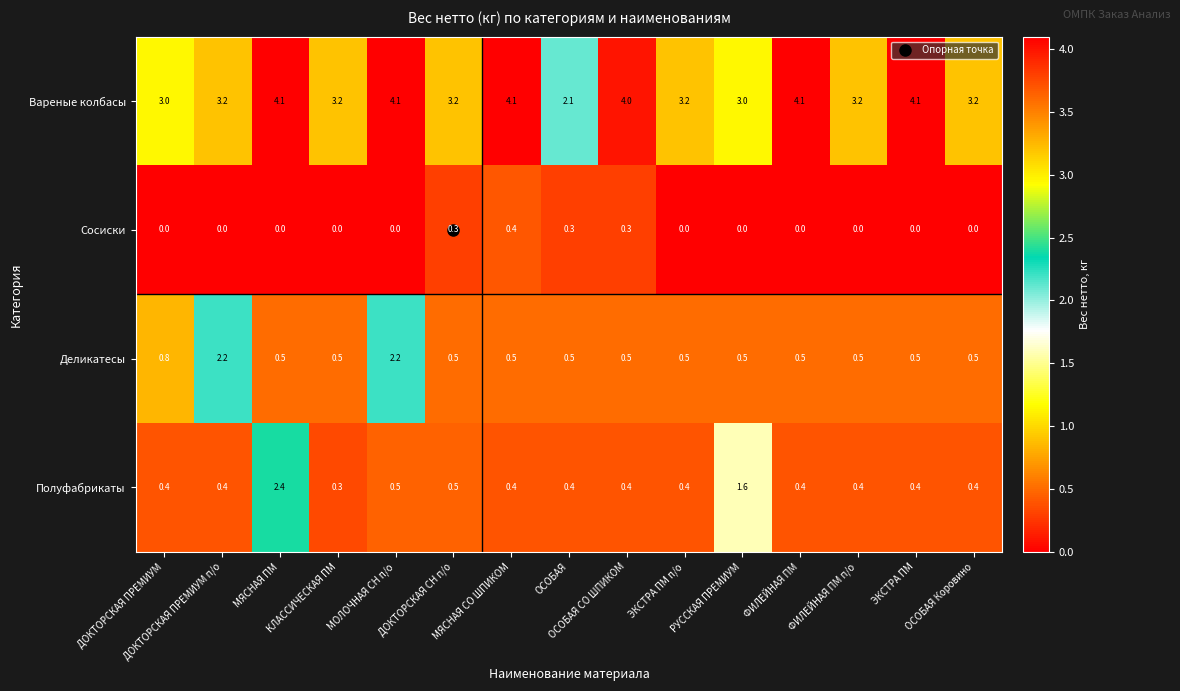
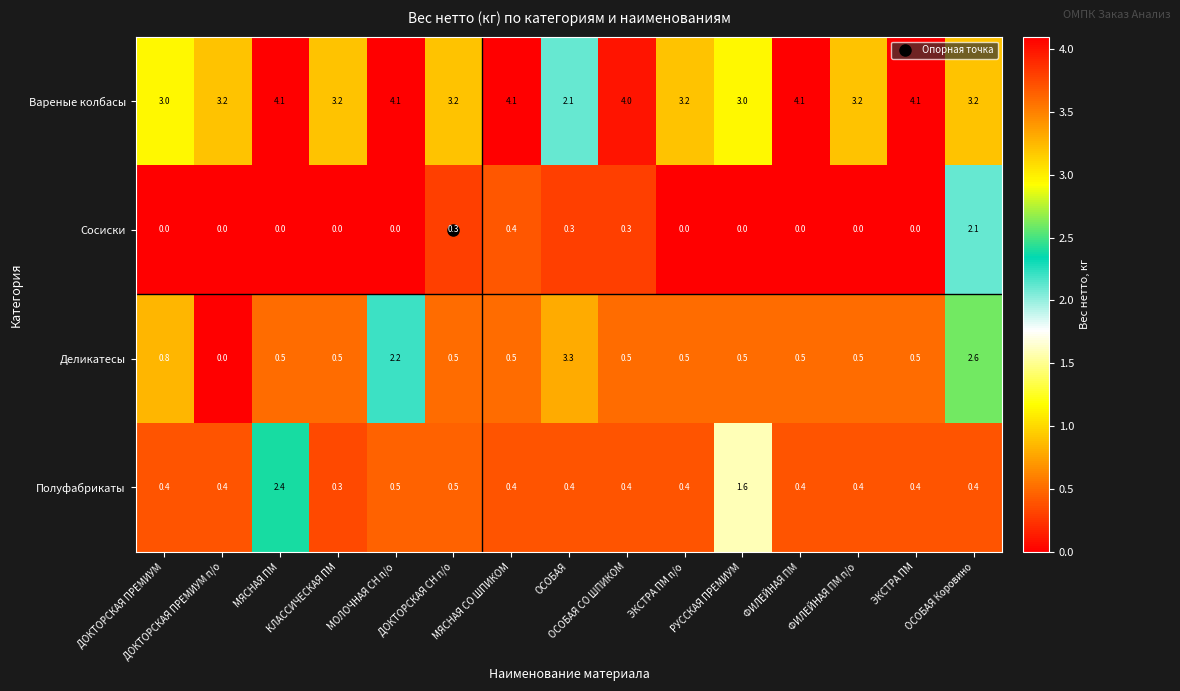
Сосиски, ОСОБАЯ Коровино: 0.0 -> 2.1
Деликатесы, ДОКТОРСКАЯ ПРЕМИУМ п/о: 2.2 -> 0.0
Деликатесы, ОСОБАЯ: 0.5 -> 3.3
Деликатесы, ОСОБАЯ Коровино: 0.5 -> 2.6
